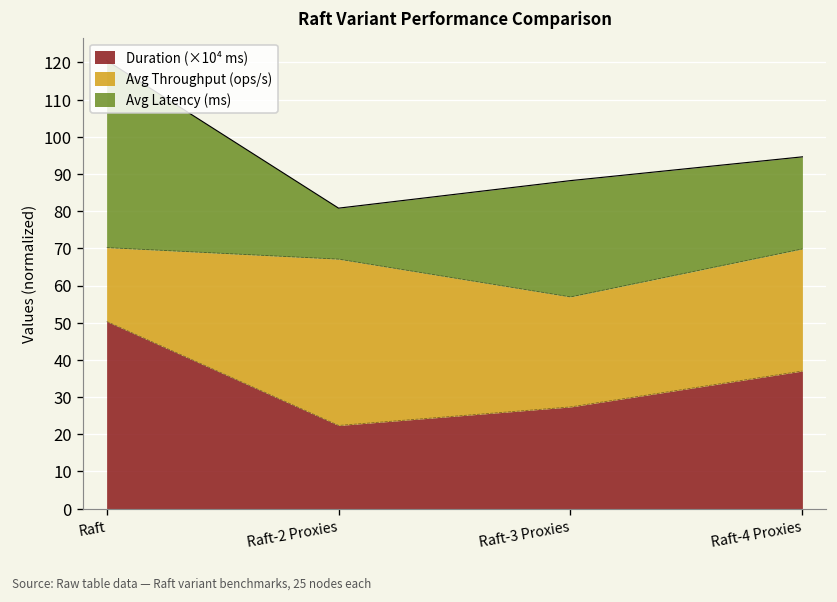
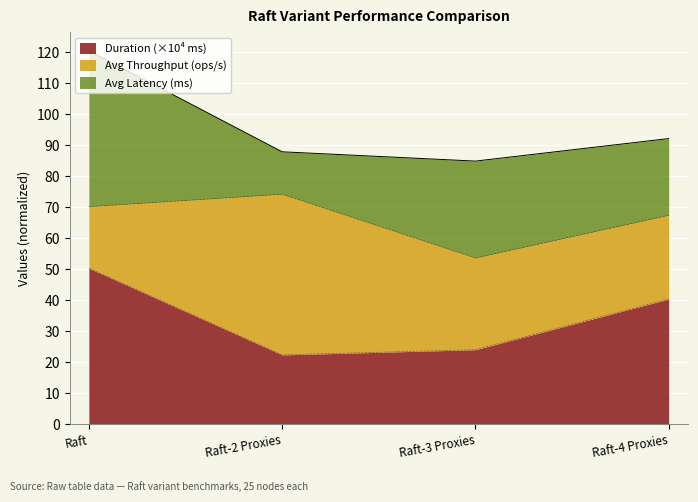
Avg Throughput (ops/s), Raft-2 Proxies: 45 -> 52
Duration (×10⁴ ms), Raft-3 Proxies: 27 -> 24
Duration (×10⁴ ms), Raft-4 Proxies: 37 -> 40
Avg Throughput (ops/s), Raft-4 Proxies: 33 -> 27
